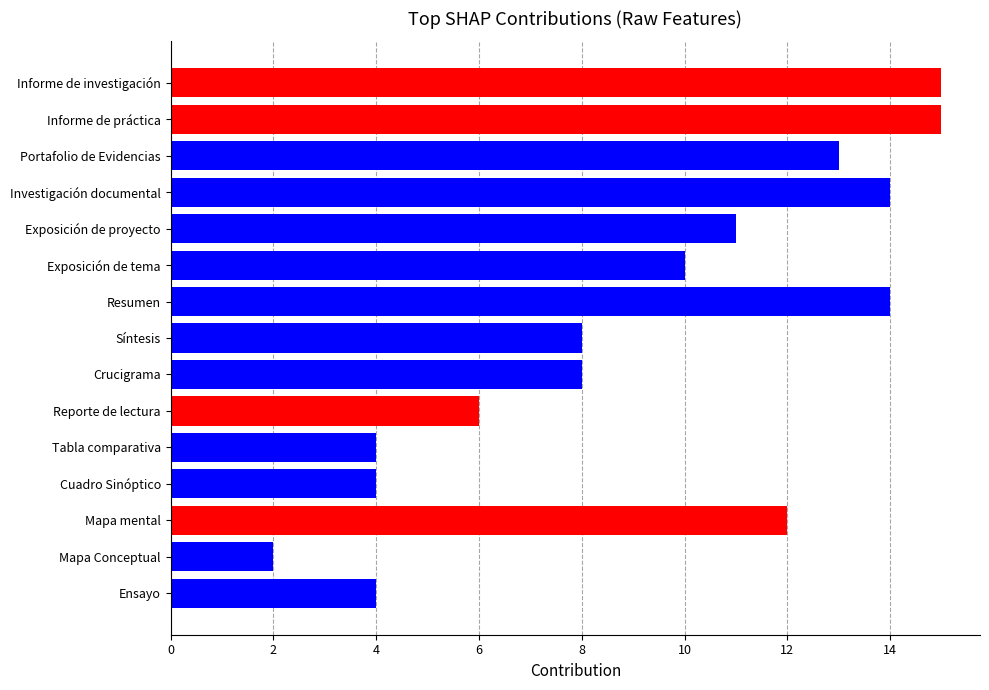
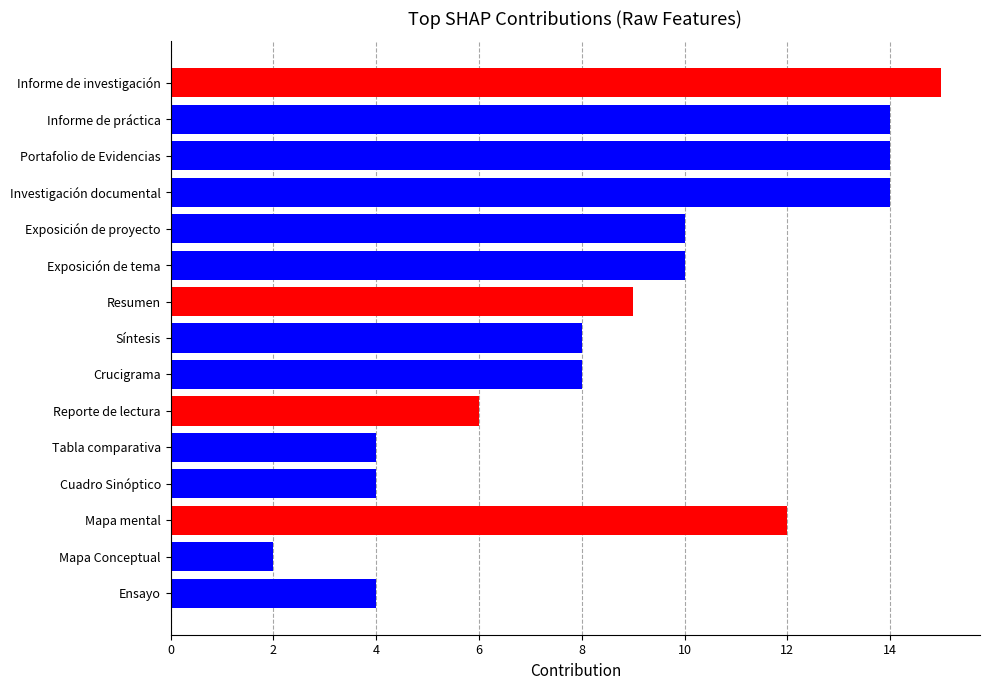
Informe de práctica: 15 -> 14
Portafolio de Evidencias: 13 -> 14
Exposición de proyecto: 11 -> 10
Resumen: 14 -> 9
